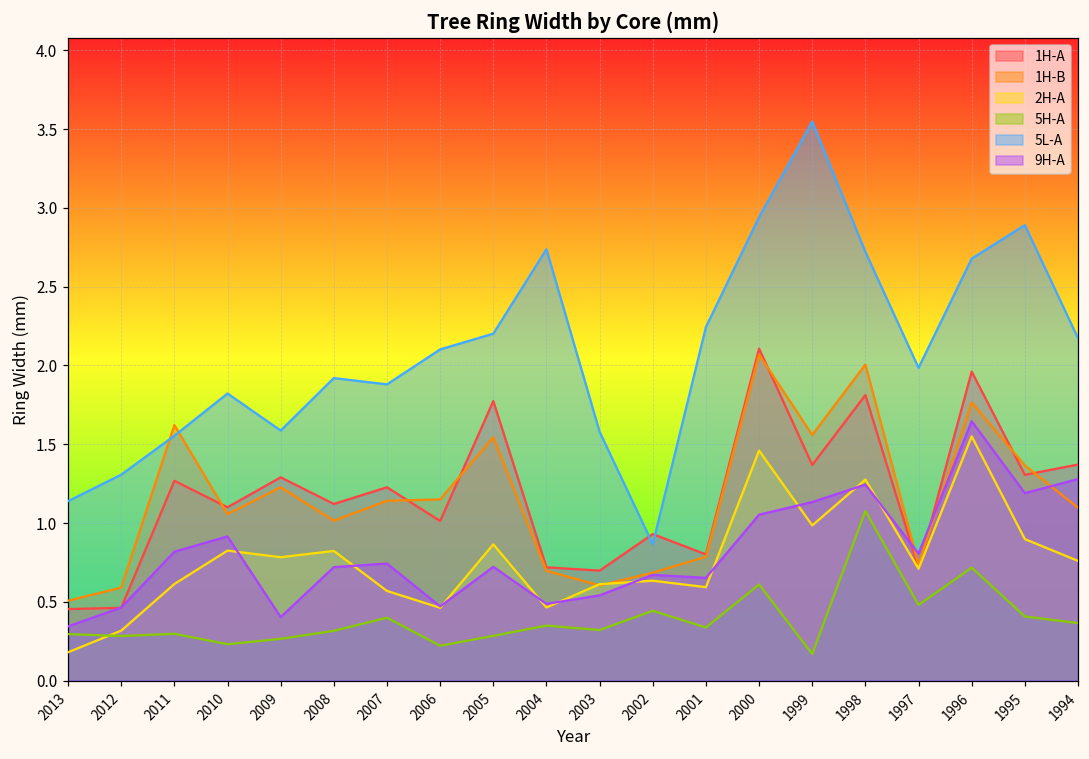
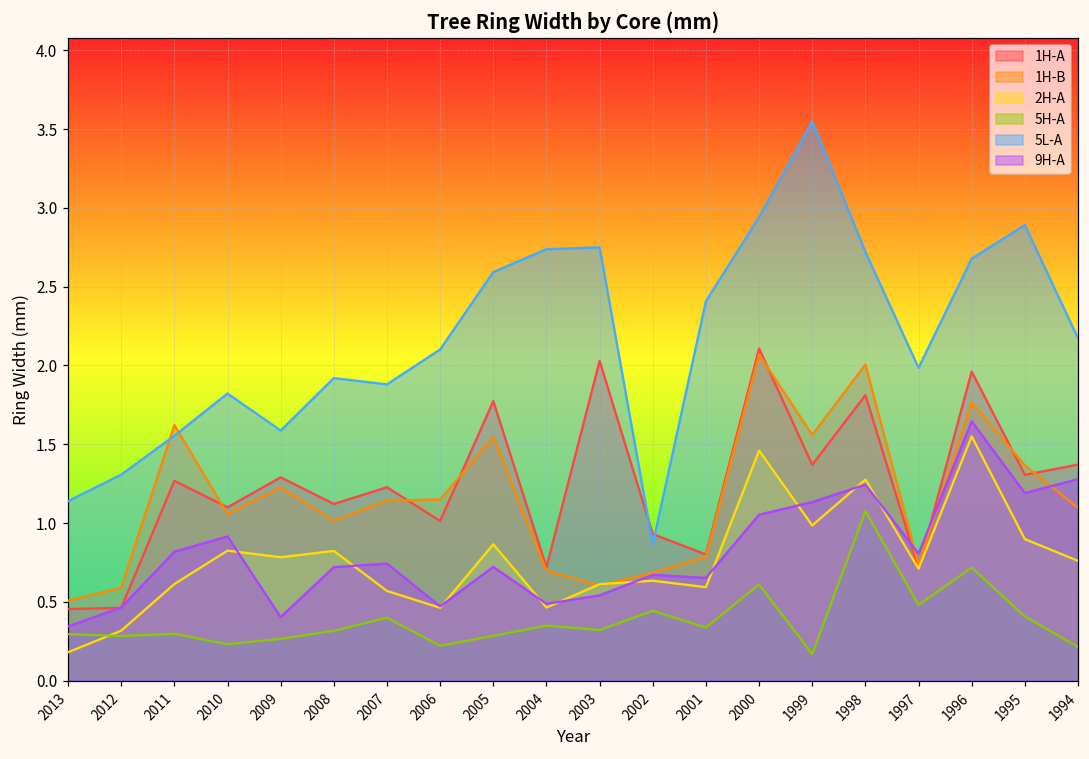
5L-A, 2005: 2.20 -> 2.59
1H-A, 2003: 0.70 -> 2.03
5L-A, 2003: 1.58 -> 2.75
5L-A, 2001: 2.24 -> 2.41
5H-A, 1994: 0.37 -> 0.21
